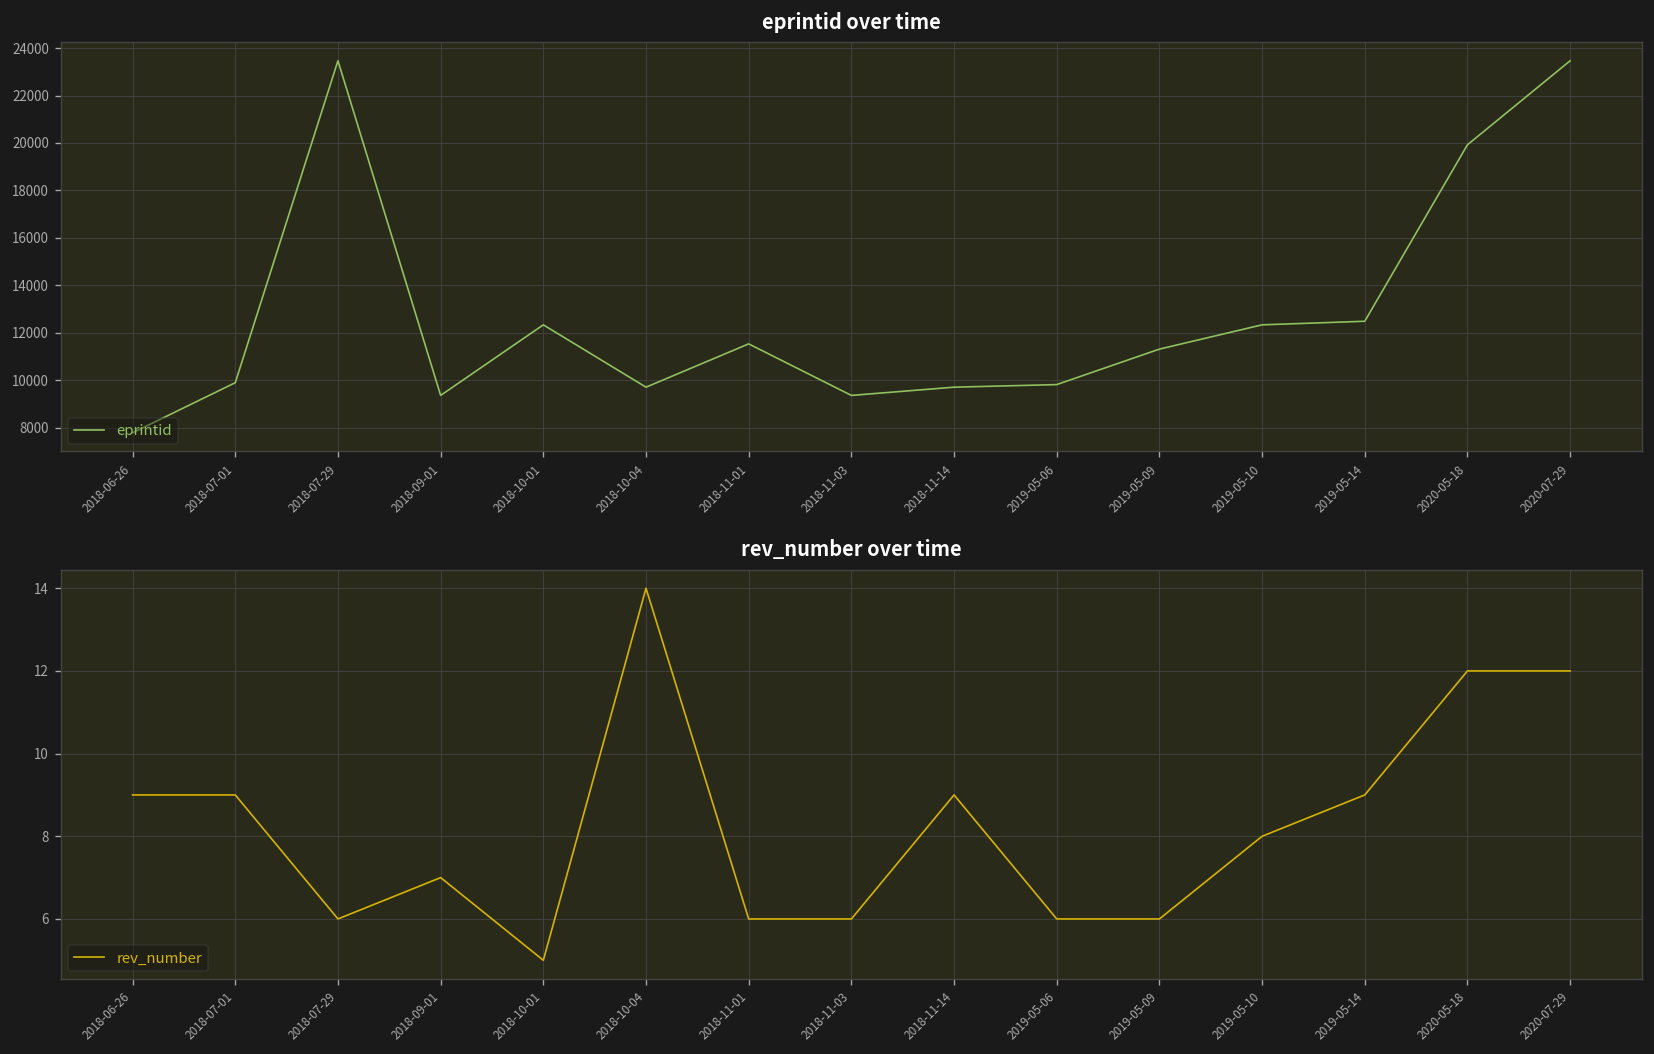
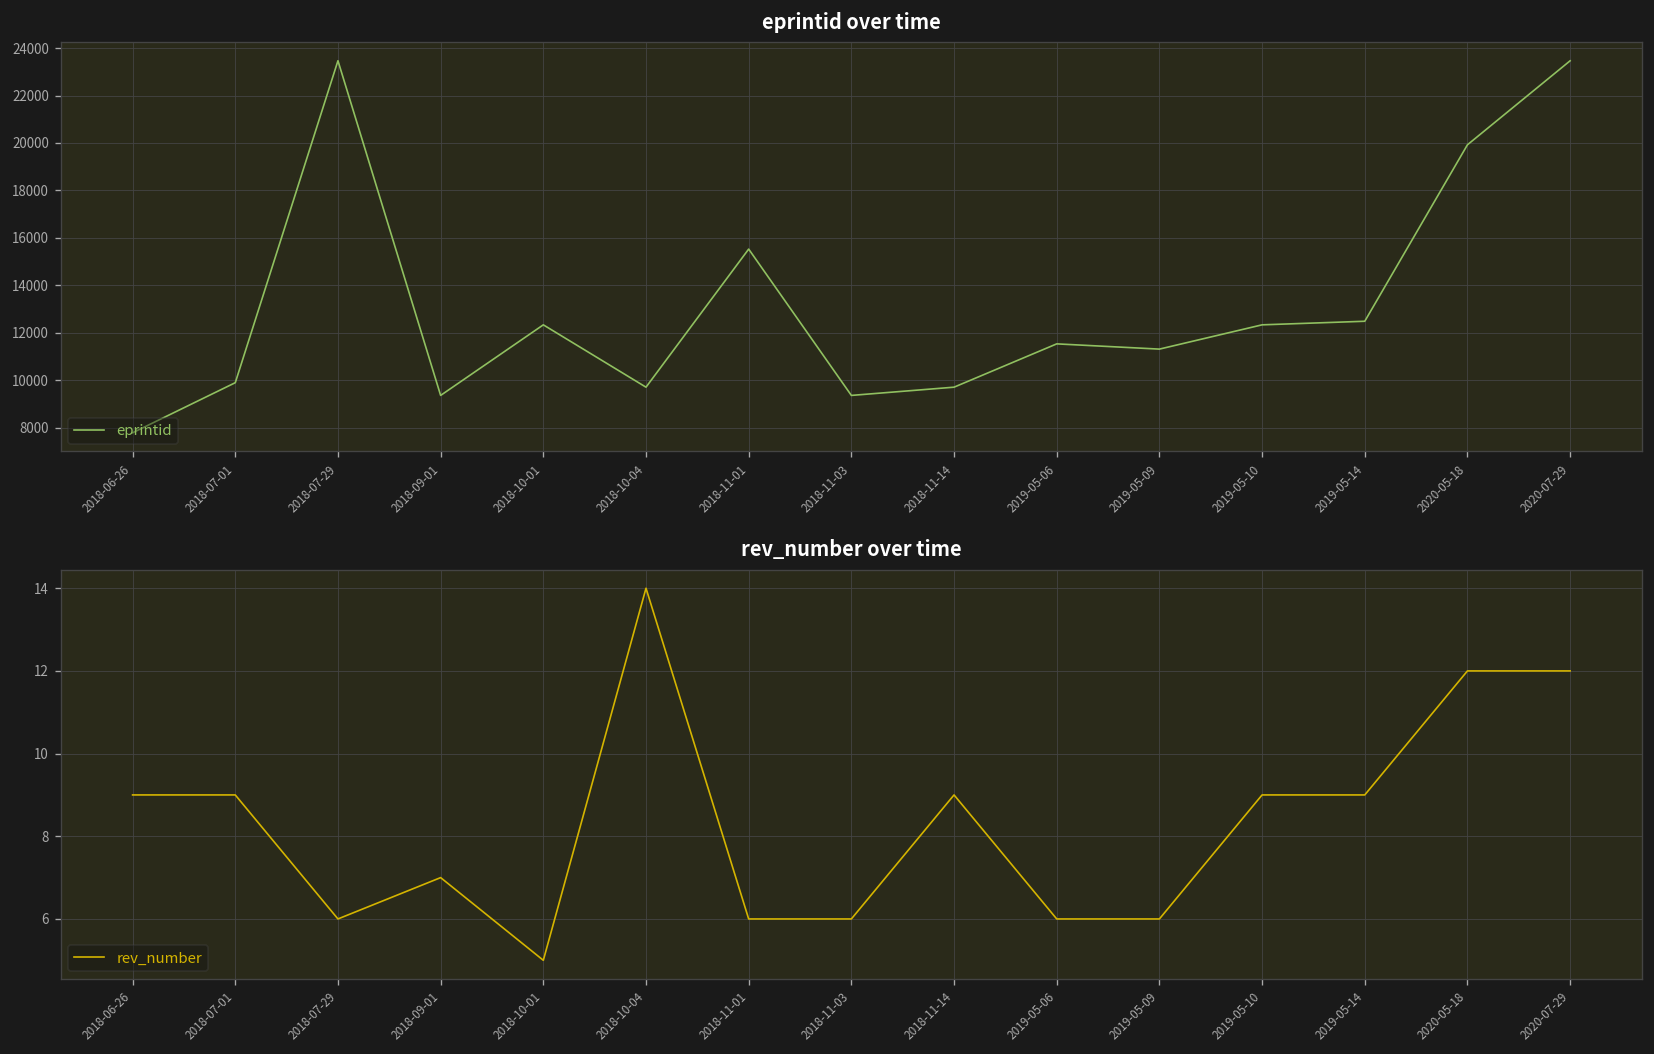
eprintid over time, 2018-11-01: 11500 -> 15500
eprintid over time, 2019-05-06: 9800 -> 11500
rev_number over time, 2019-05-10: 8 -> 9
